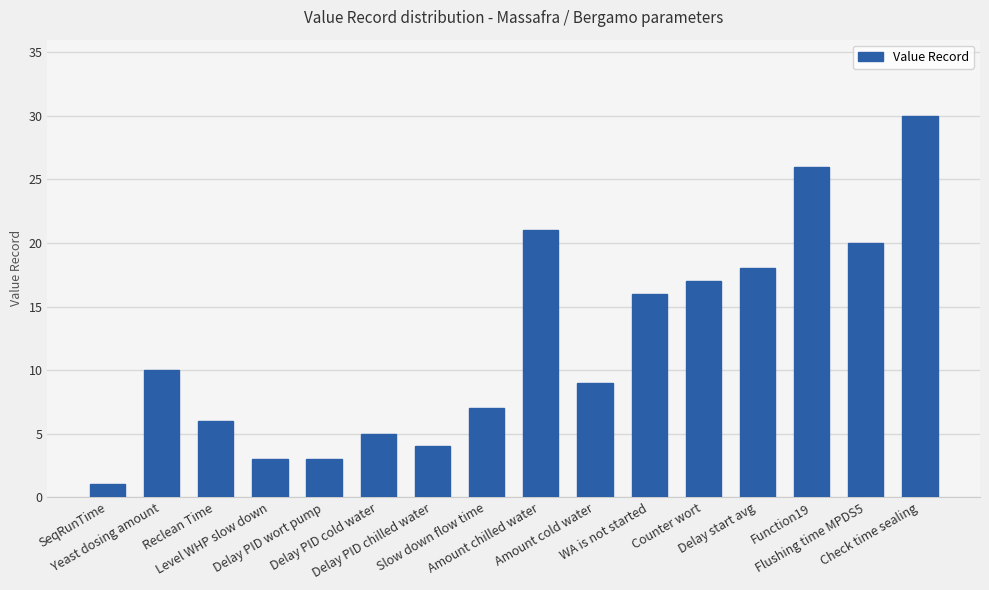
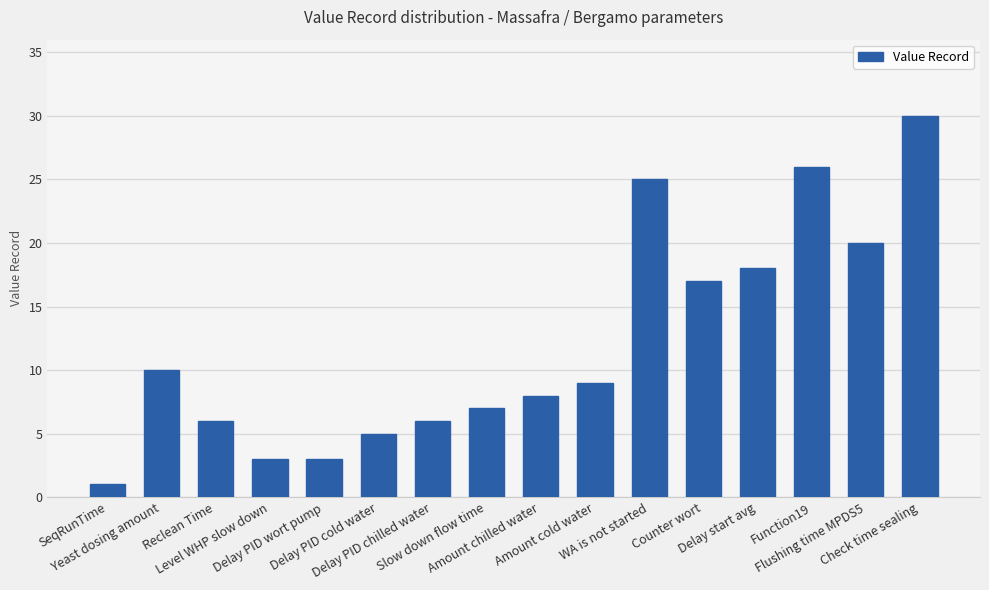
Delay PID chilled water: 4 -> 6
Amount chilled water: 21 -> 8
WA is not started: 16 -> 25
